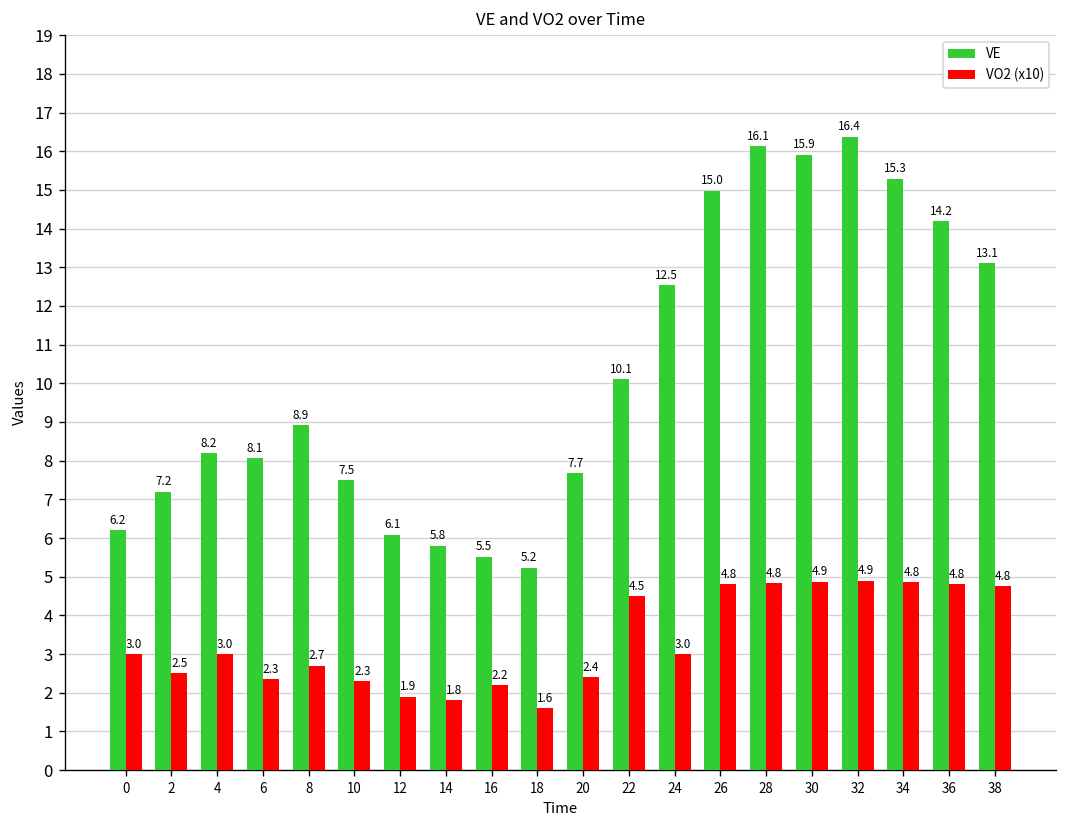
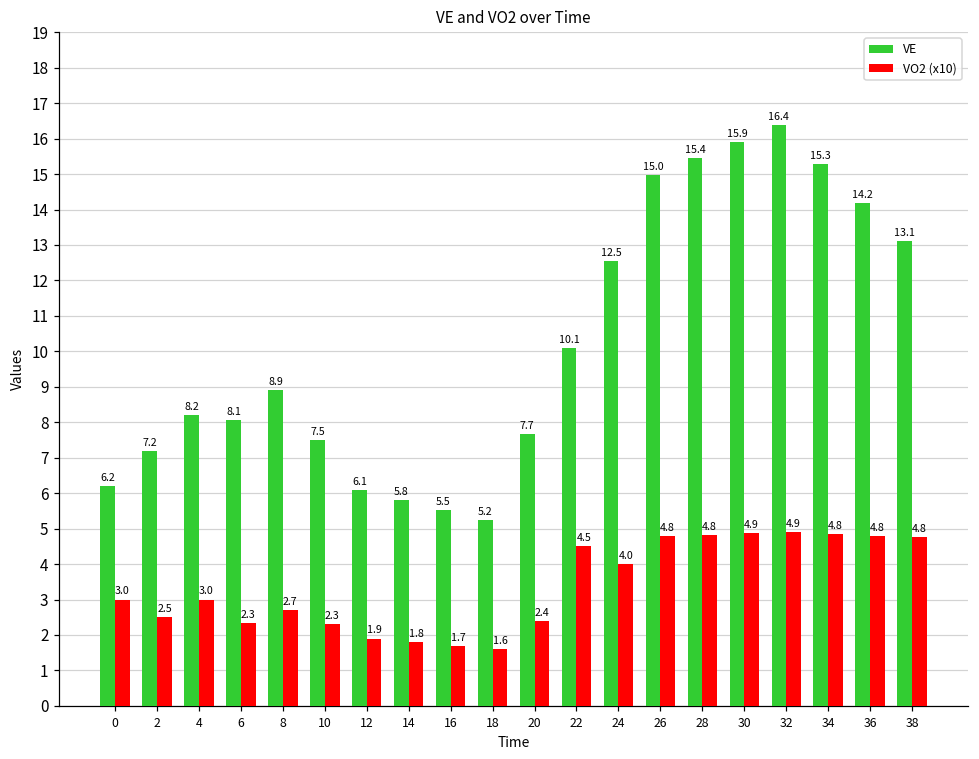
VO2 (x10), 16: 2.2 -> 1.7
VO2 (x10), 24: 3.0 -> 4.0
VE, 28: 16.1 -> 15.4
